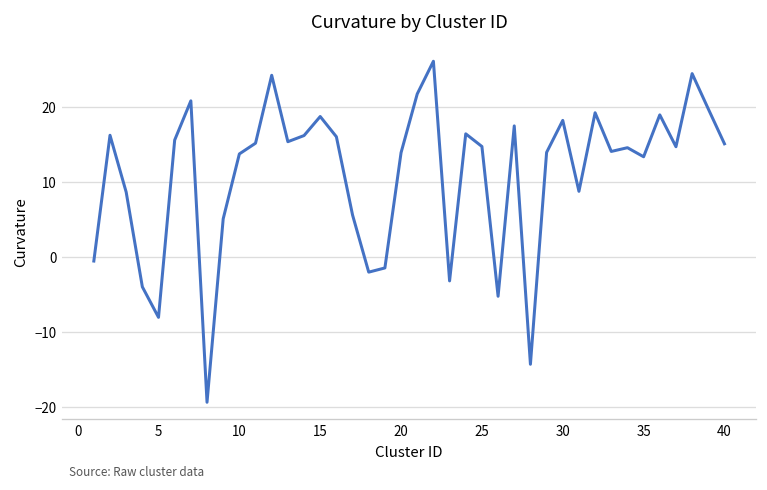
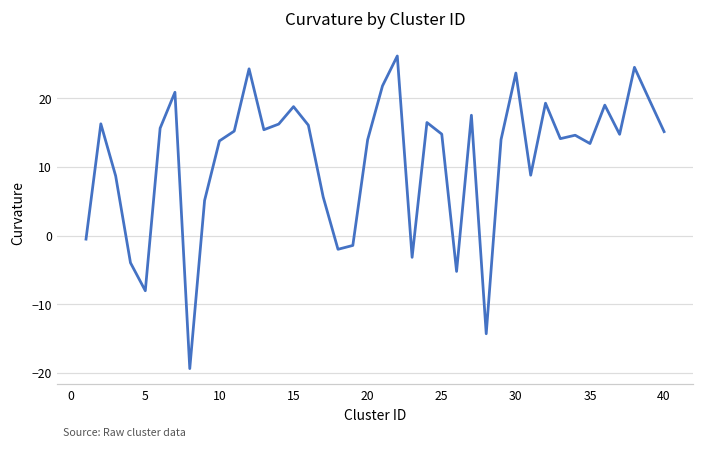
30: 18 -> 24
